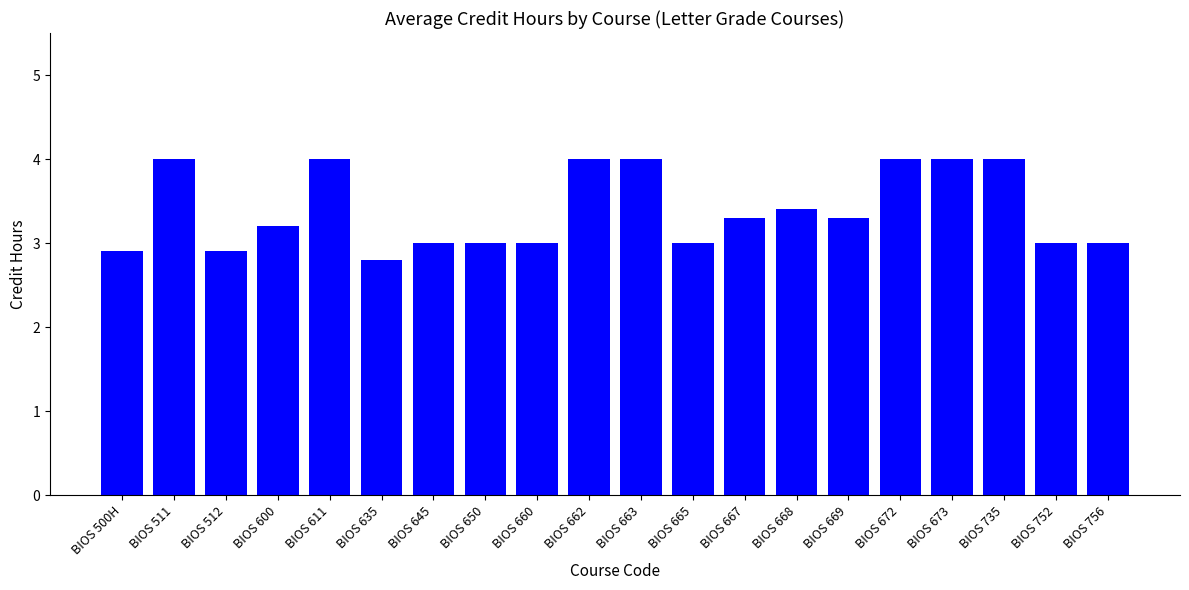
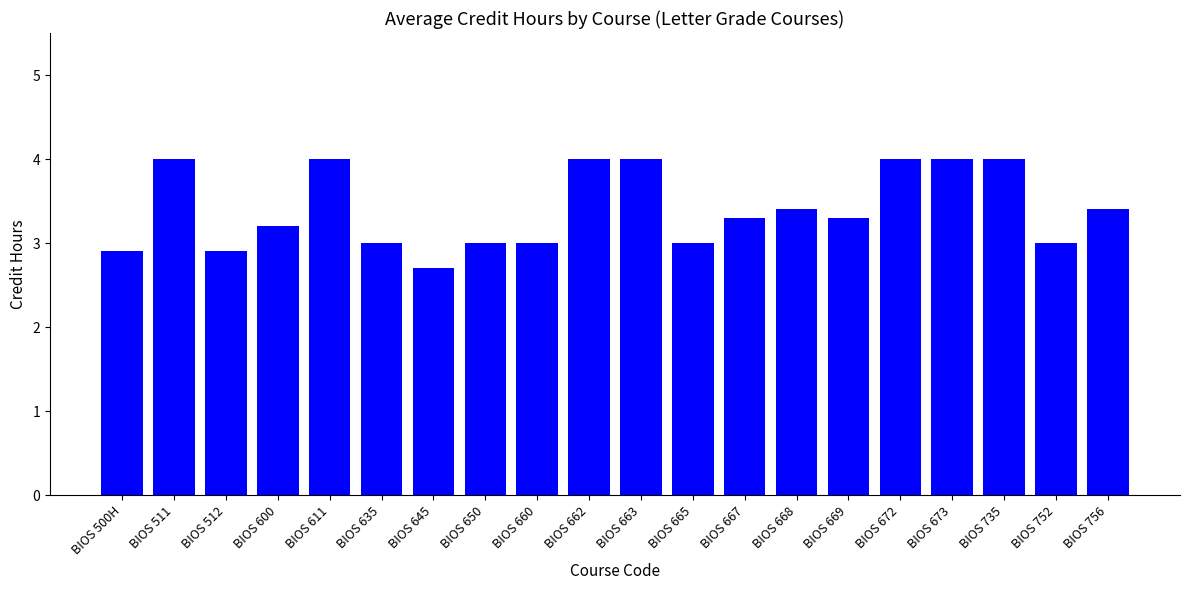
BIOS 635: 2.8 -> 3.0
BIOS 645: 3.0 -> 2.7
BIOS 756: 3.0 -> 3.4
